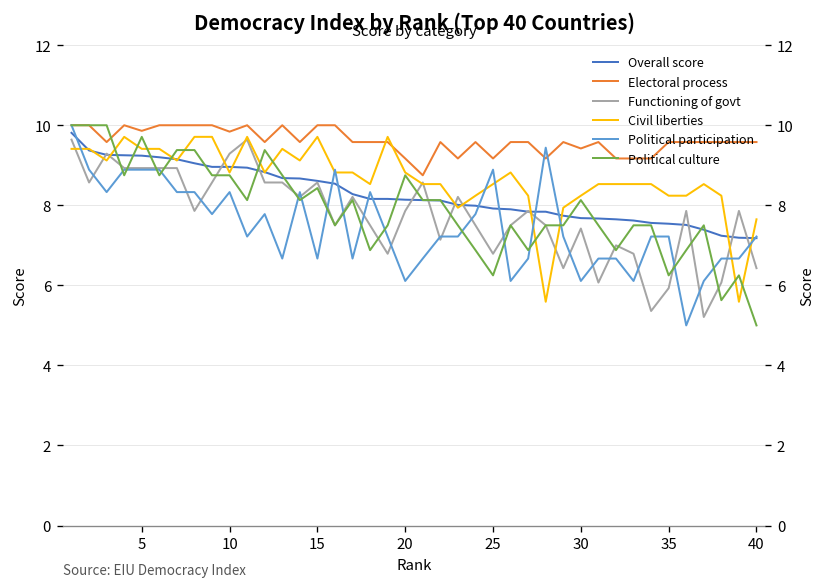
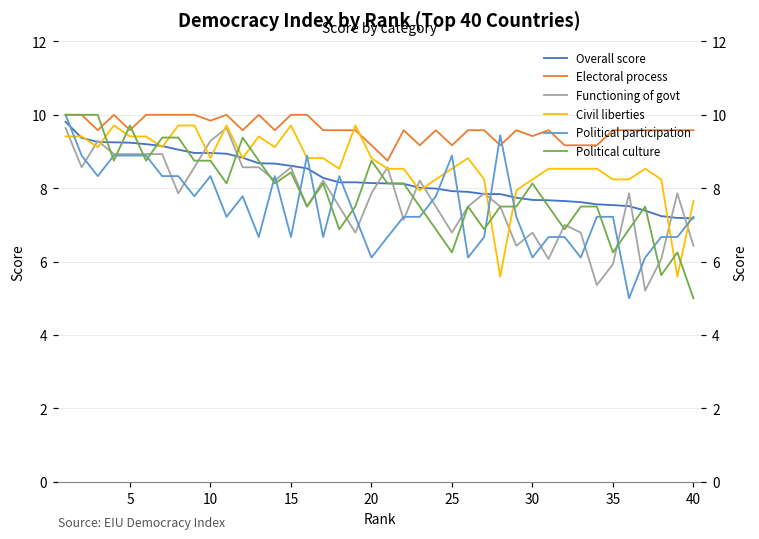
Electoral process, 5: 9.9 -> 9.6
Functioning of govt, 30: 7.4 -> 6.8
